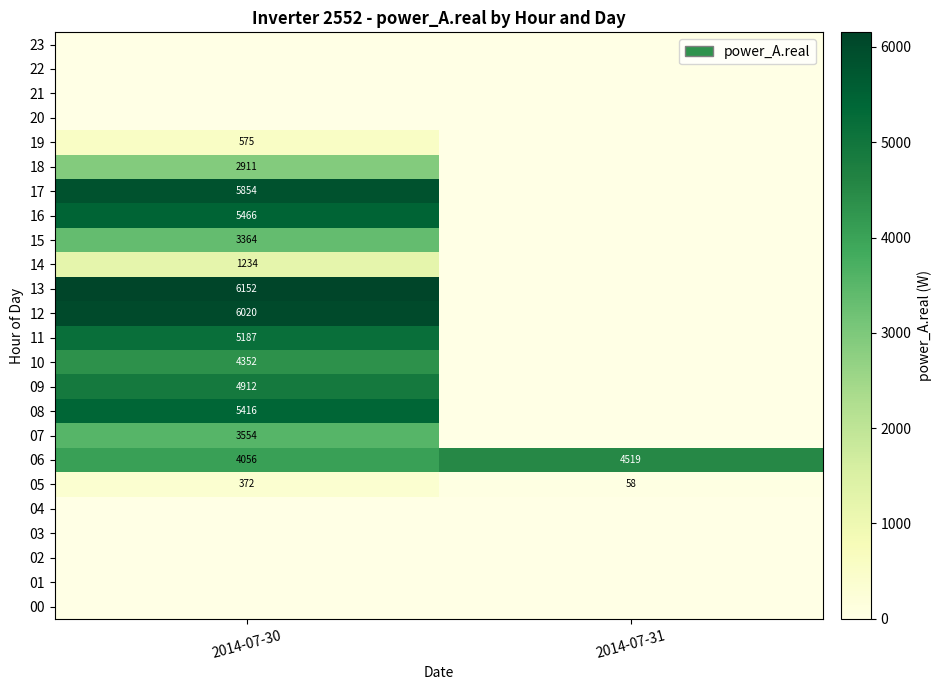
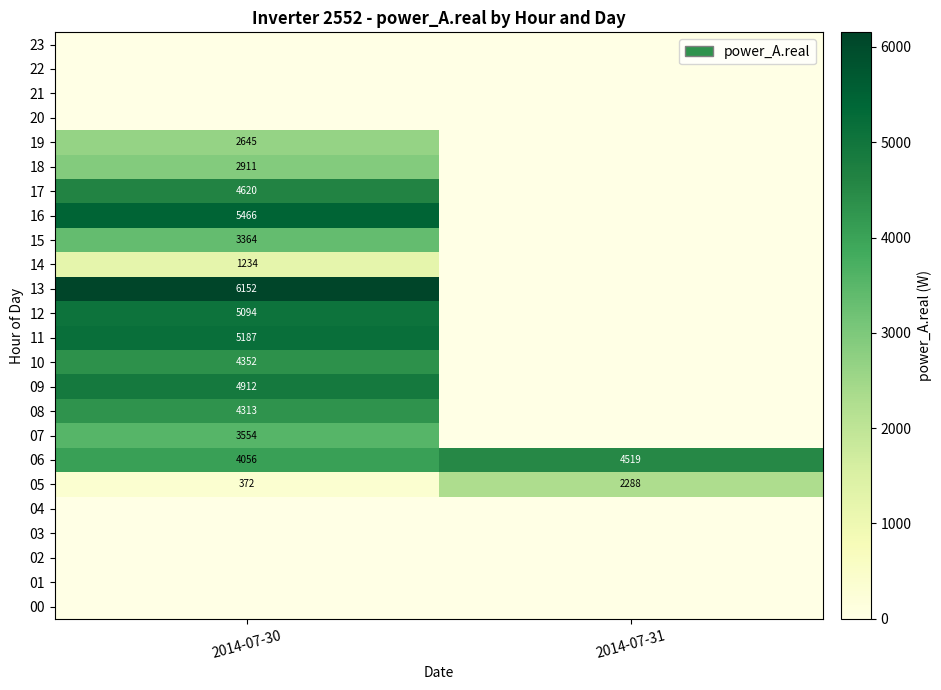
19, 2014-07-30: 575 -> 2645
17, 2014-07-30: 5854 -> 4620
12, 2014-07-30: 6020 -> 5094
08, 2014-07-30: 5416 -> 4313
05, 2014-07-31: 58 -> 2288
